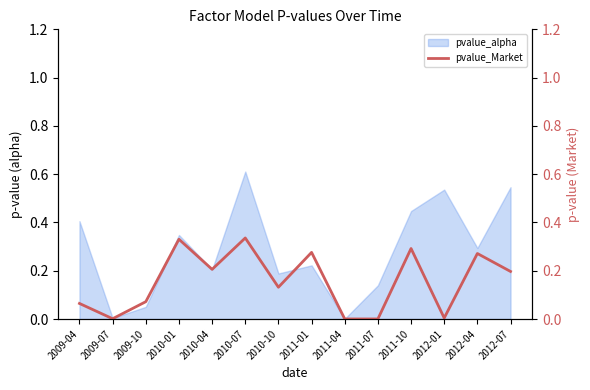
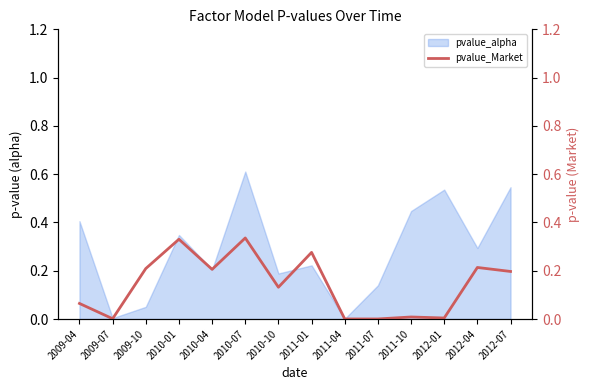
pvalue_Market, 2009-10: 0.07 -> 0.21
pvalue_Market, 2011-10: 0.29 -> 0.01
pvalue_Market, 2012-04: 0.27 -> 0.21
